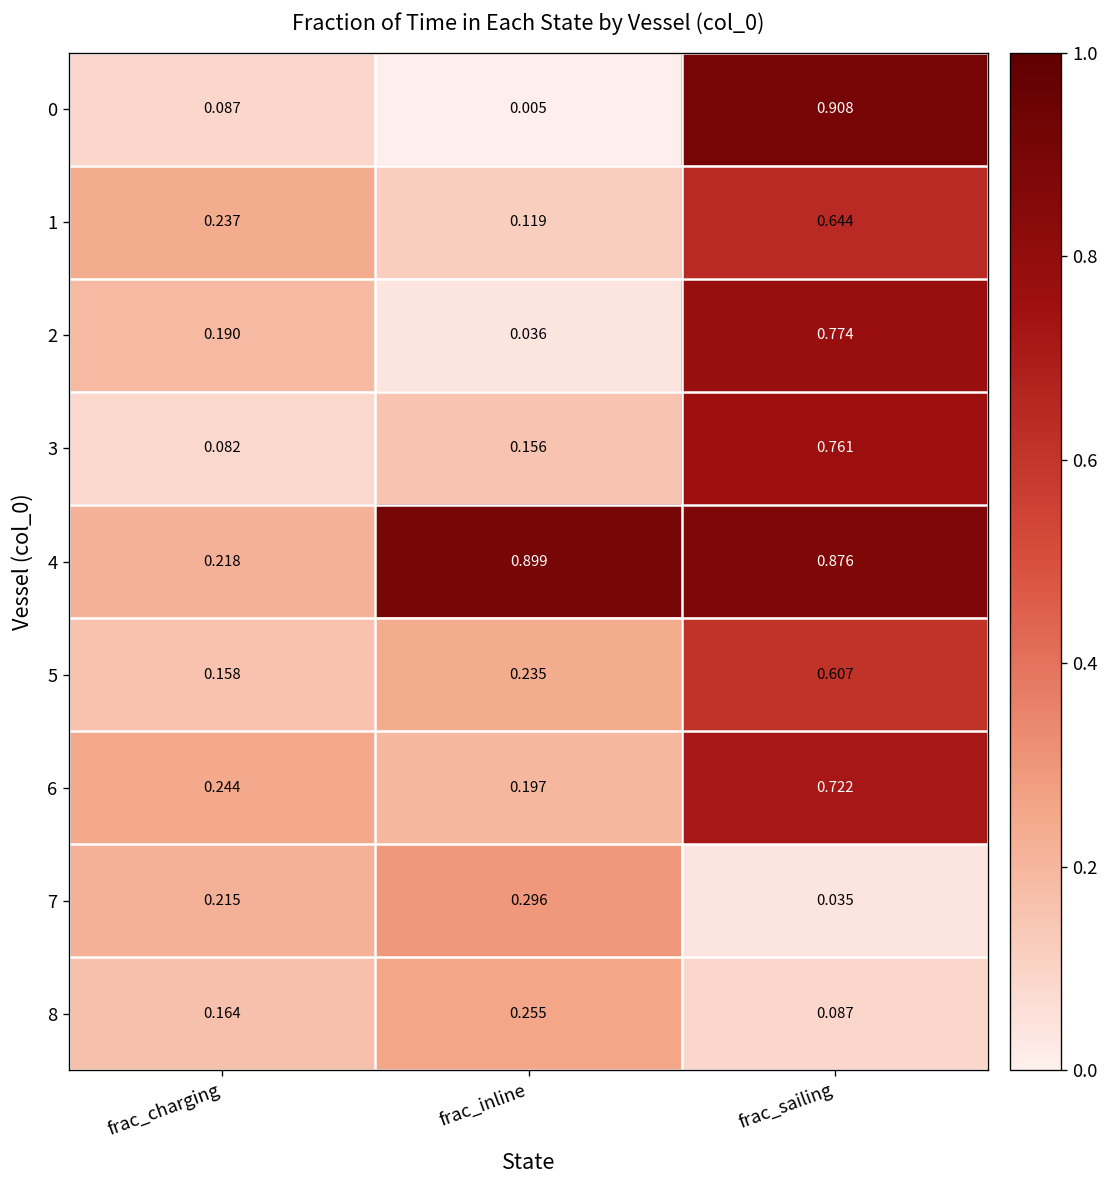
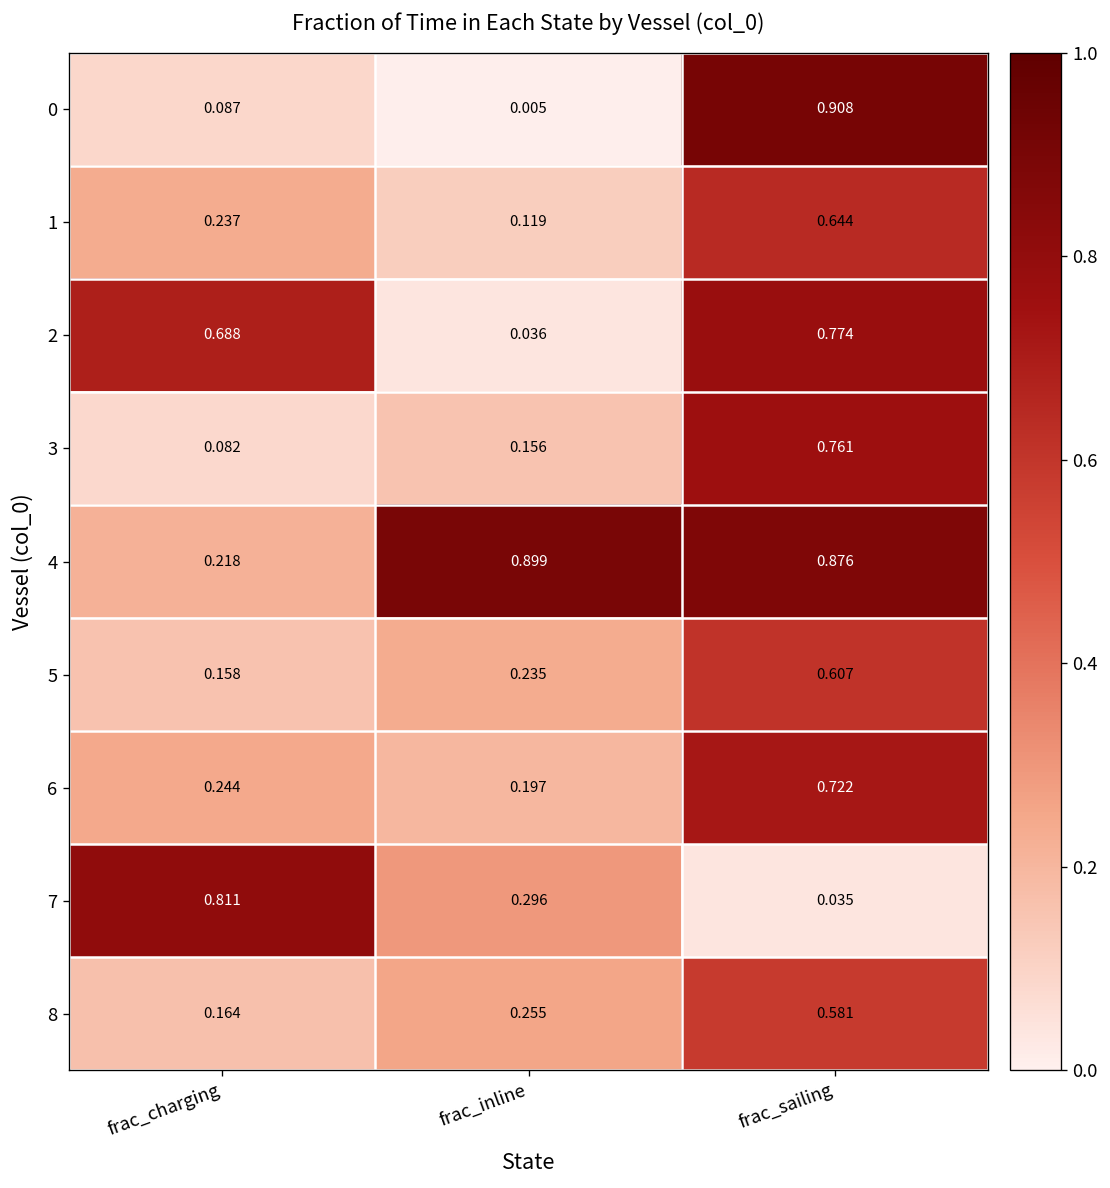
2, frac_charging: 0.190 -> 0.688
7, frac_charging: 0.215 -> 0.811
8, frac_sailing: 0.087 -> 0.581
